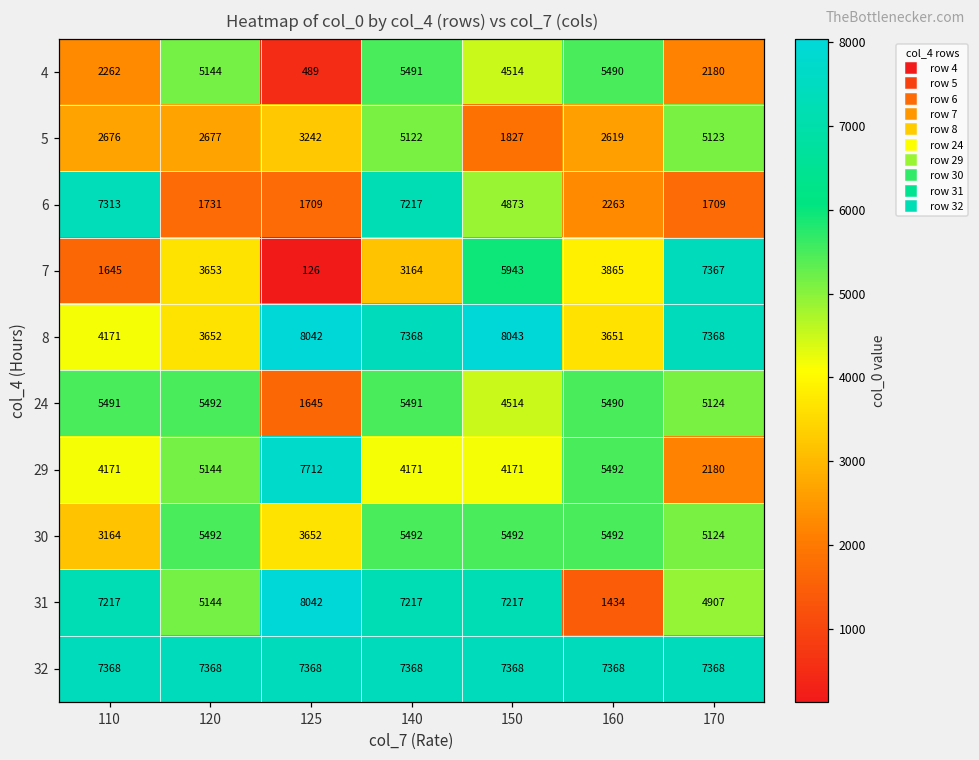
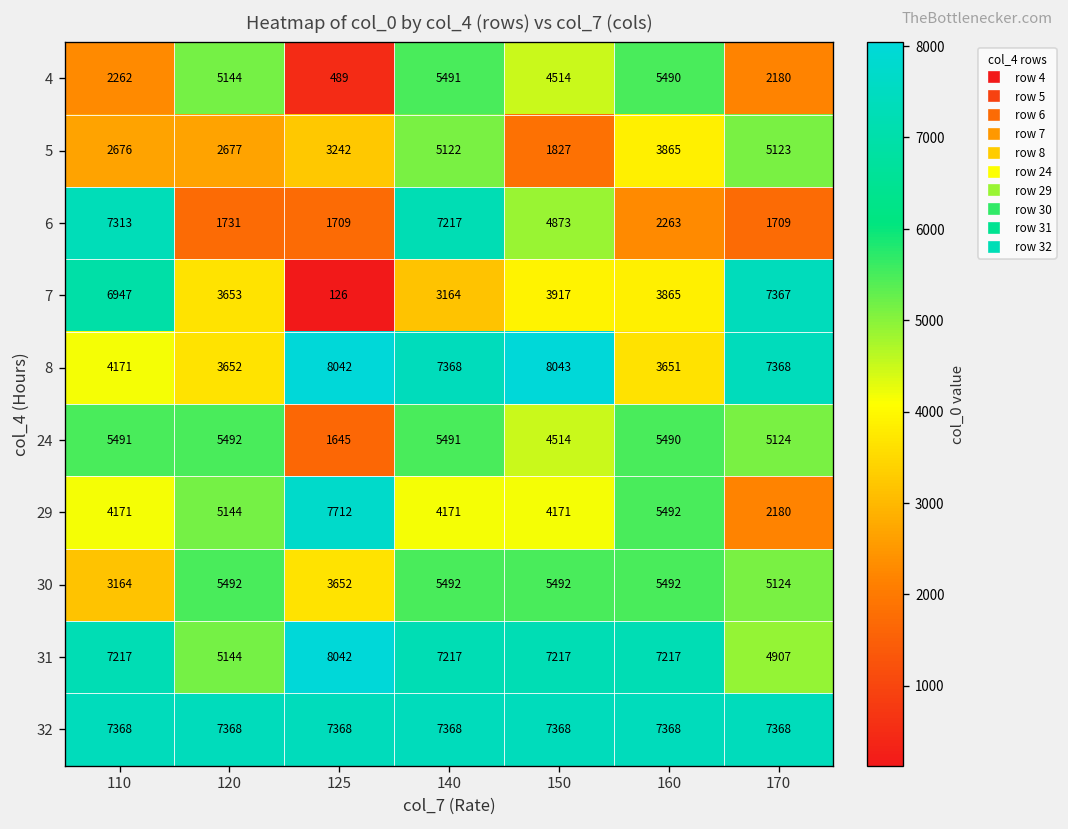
5, 160: 2619 -> 3865
7, 110: 1645 -> 6947
7, 150: 5943 -> 3917
31, 160: 1434 -> 7217
